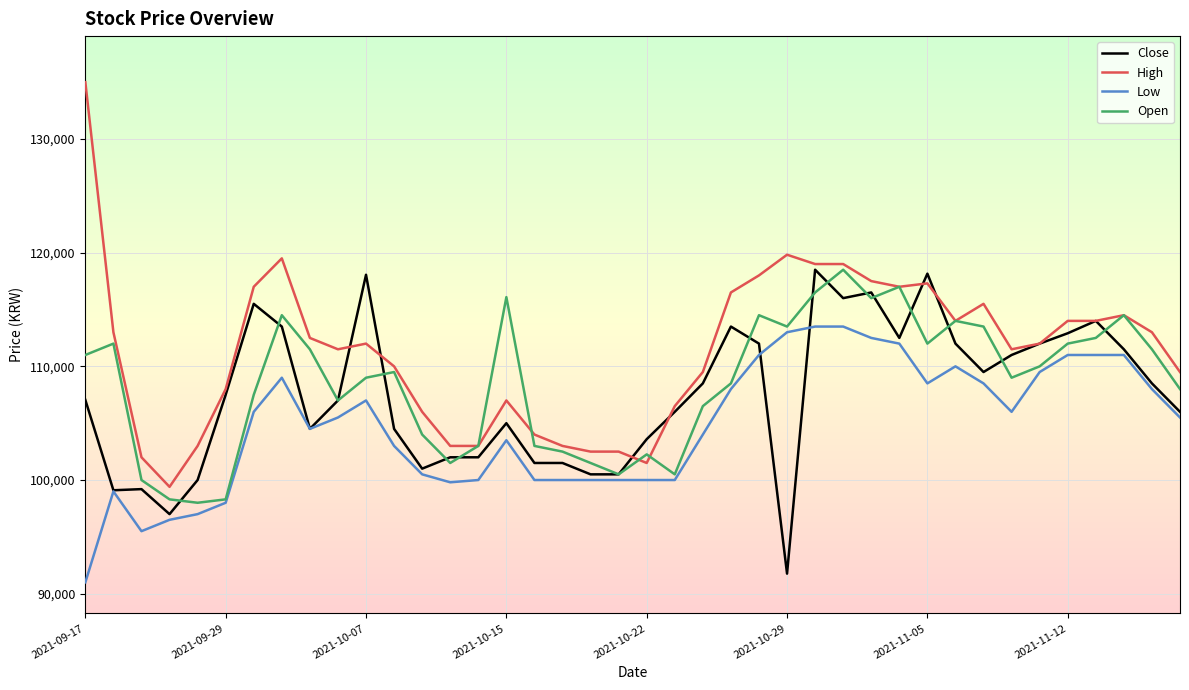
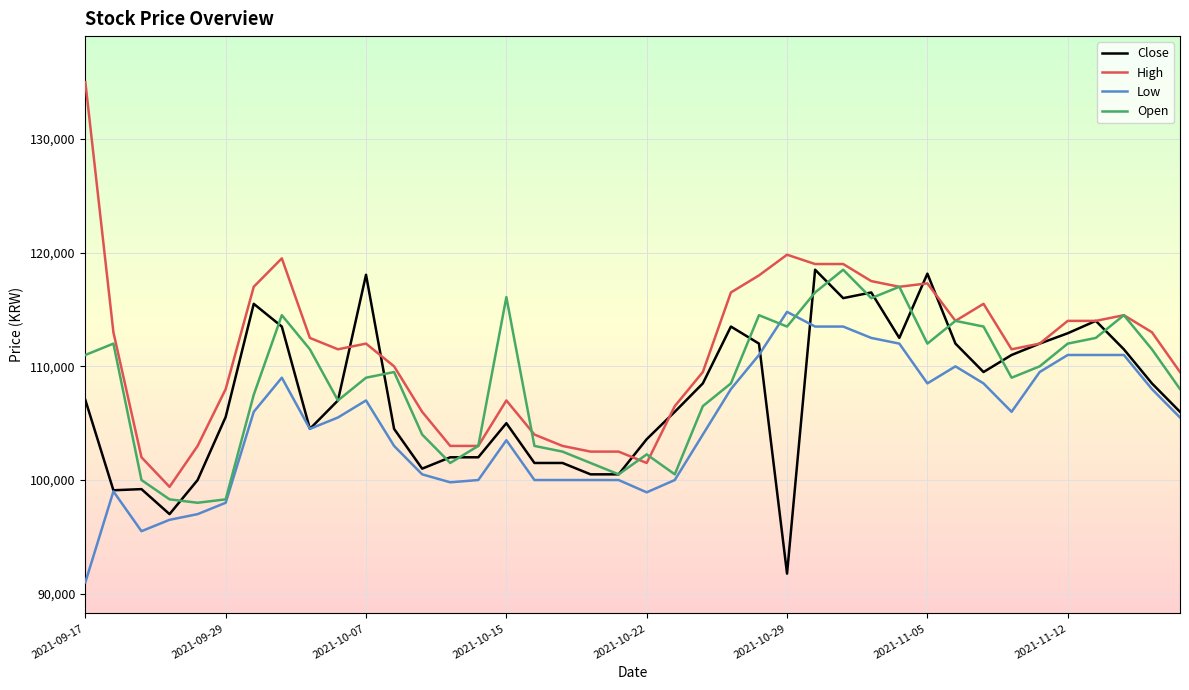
Close, 2021-09-29: 107,500 -> 105,600
Low, 2021-10-22: 100,000 -> 98,900
Low, 2021-10-29: 113,000 -> 114,800
